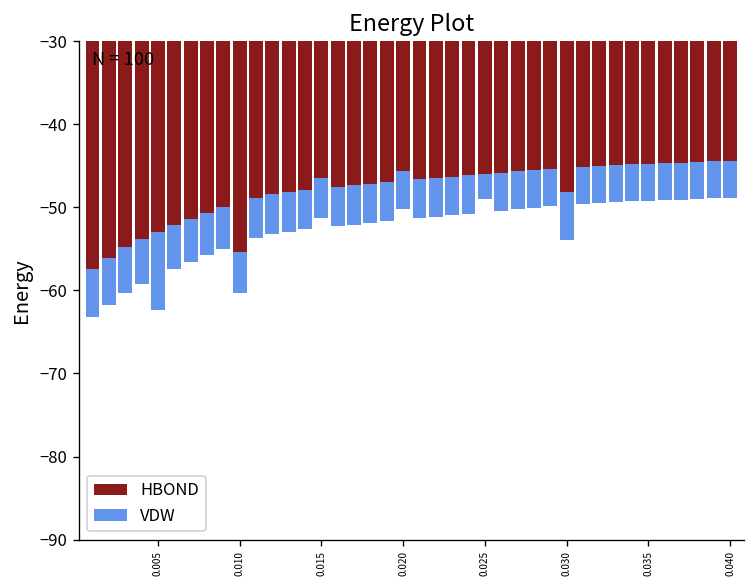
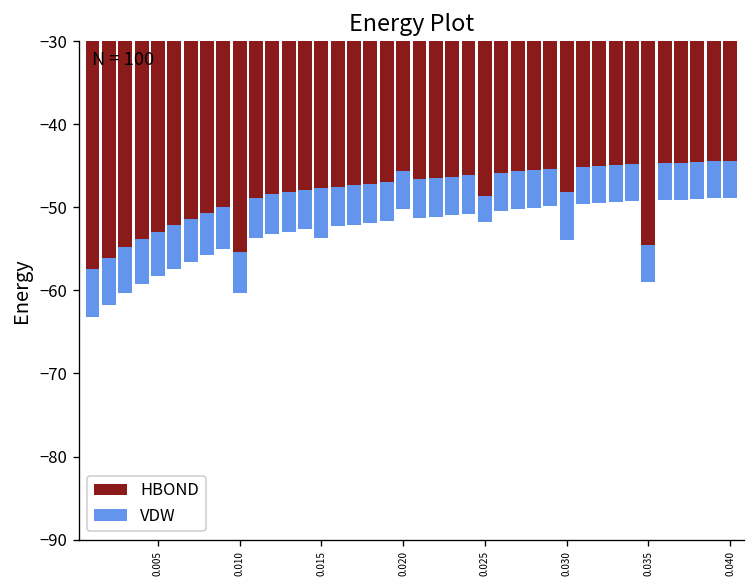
VDW, 0.005: -9 -> -5
HBOND, 0.015: -47 -> -48
VDW, 0.015: -5 -> -6
HBOND, 0.025: -46 -> -49
HBOND, 0.035: -45 -> -55
